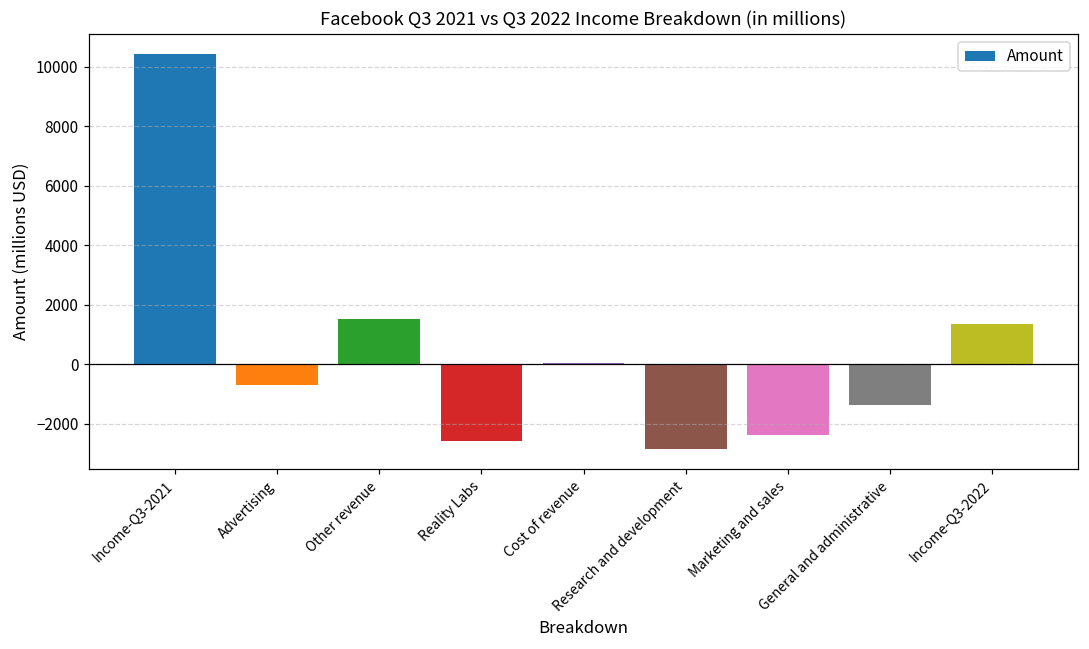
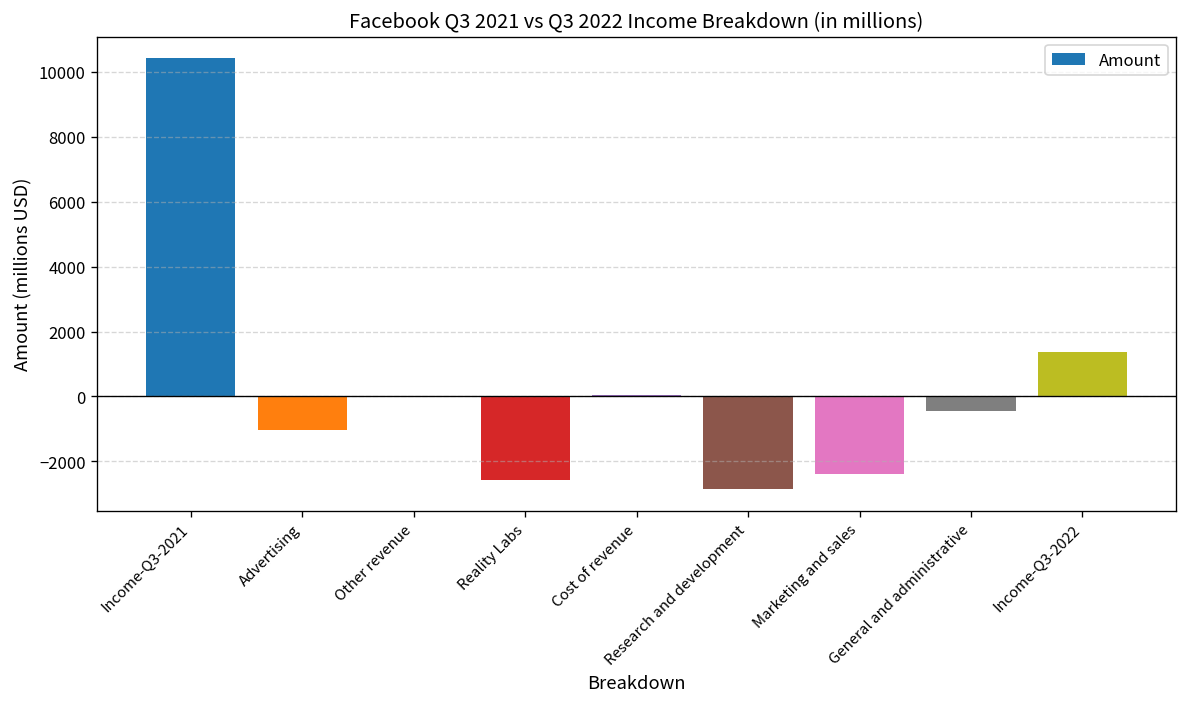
Advertising: -700 -> -1000
Other revenue: 1500 -> 0
General and administrative: -1400 -> -400
